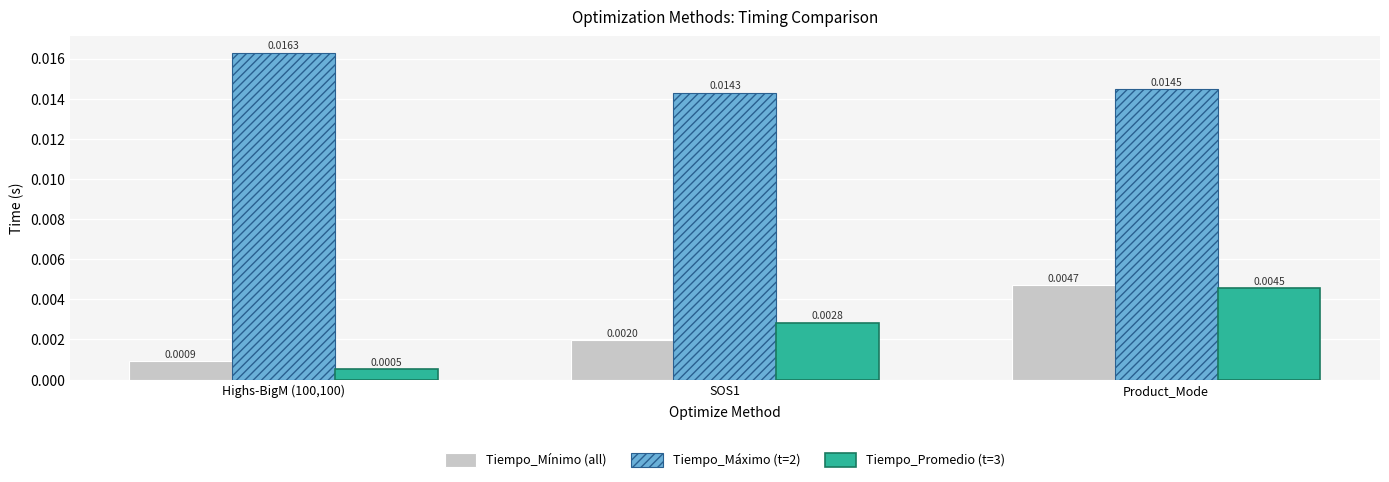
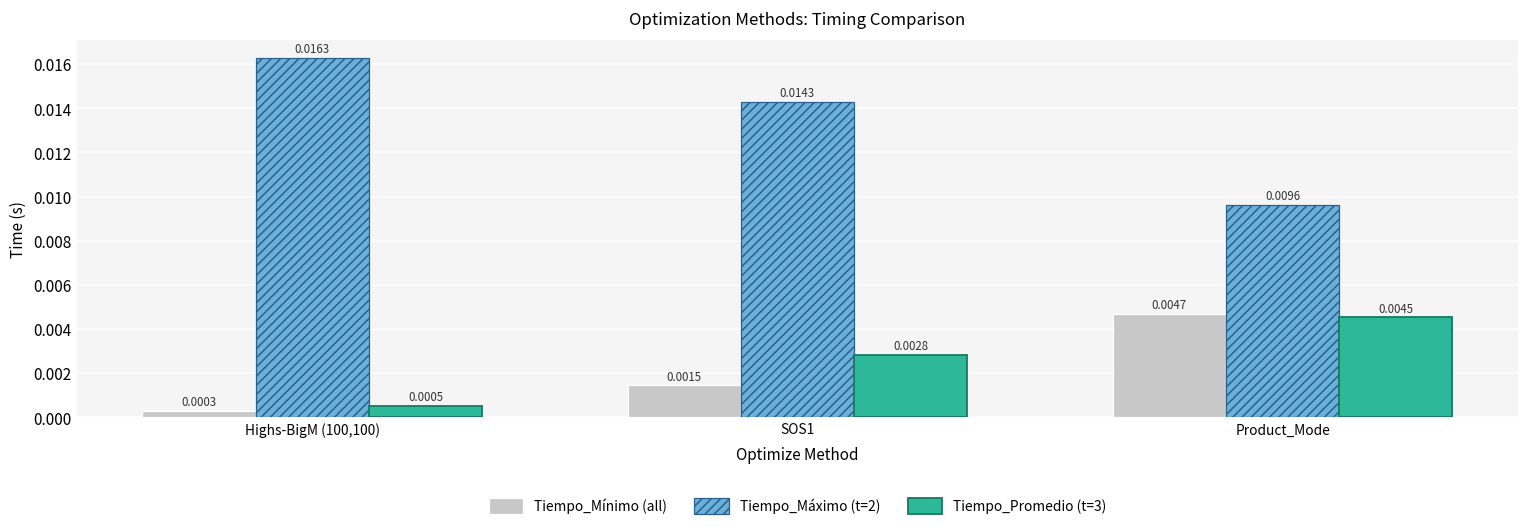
Tiempo_Mínimo (all), Highs-BigM (100,100): 0.0009 -> 0.0003
Tiempo_Mínimo (all), SOS1: 0.0020 -> 0.0015
Tiempo_Máximo (t=2), Product_Mode: 0.0145 -> 0.0096
